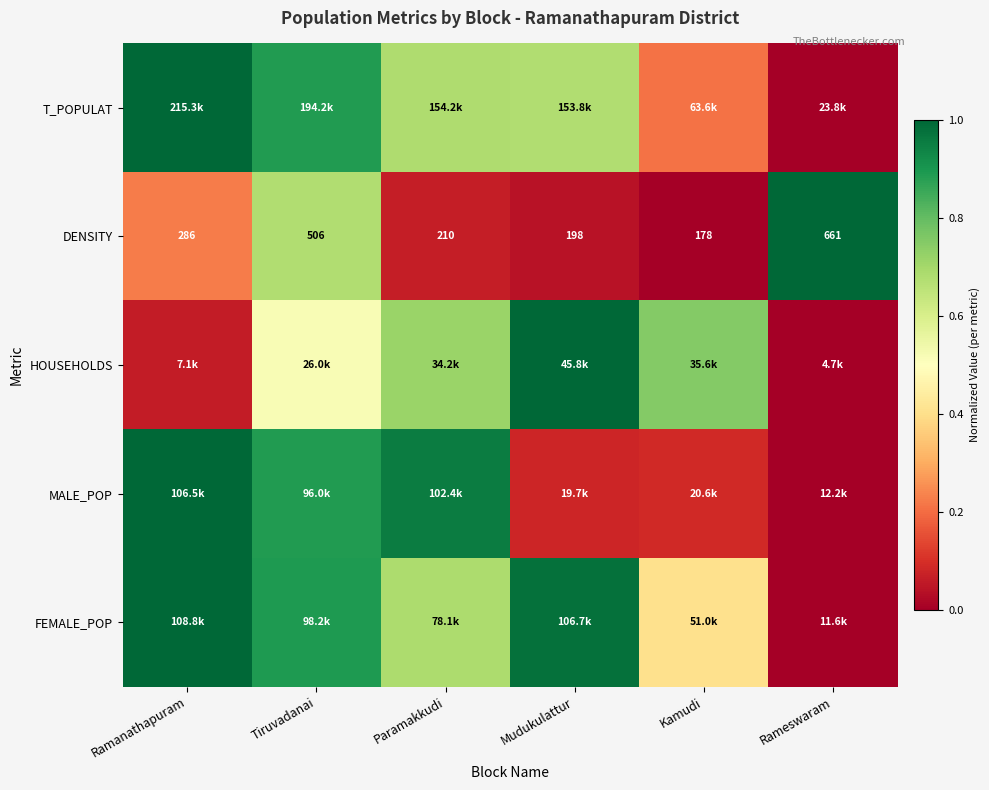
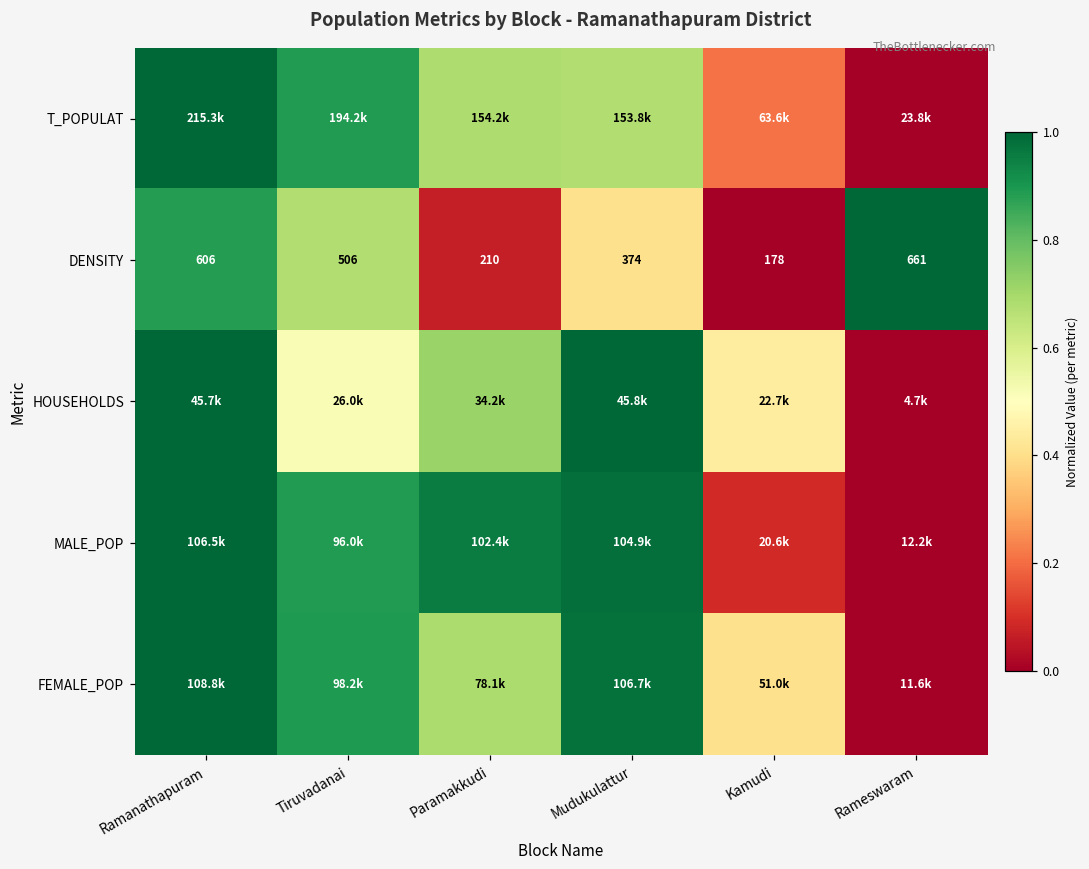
DENSITY, Ramanathapuram: 286 -> 606
DENSITY, Mudukulattur: 198 -> 374
HOUSEHOLDS, Ramanathapuram: 7.1k -> 45.7k
HOUSEHOLDS, Kamudi: 35.6k -> 22.7k
MALE_POP, Mudukulattur: 19.7k -> 104.9k
